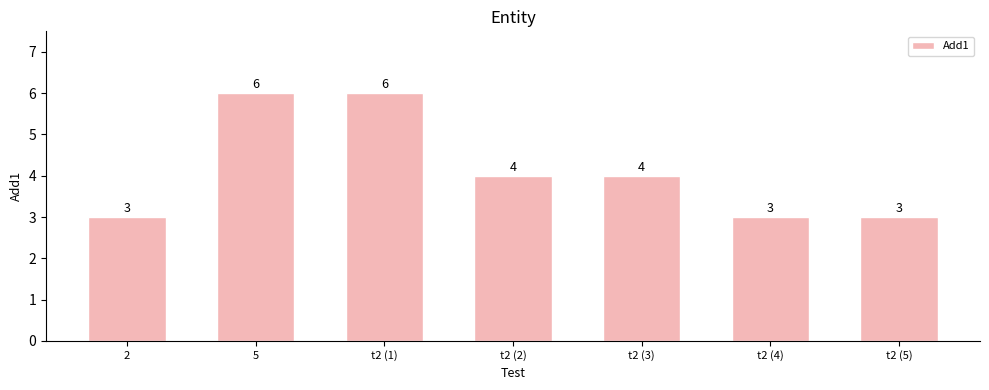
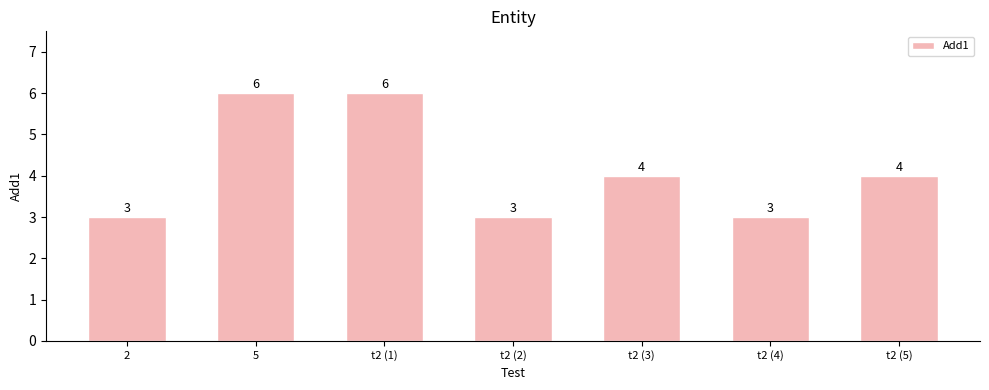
t2 (2): 4 -> 3
t2 (5): 3 -> 4
